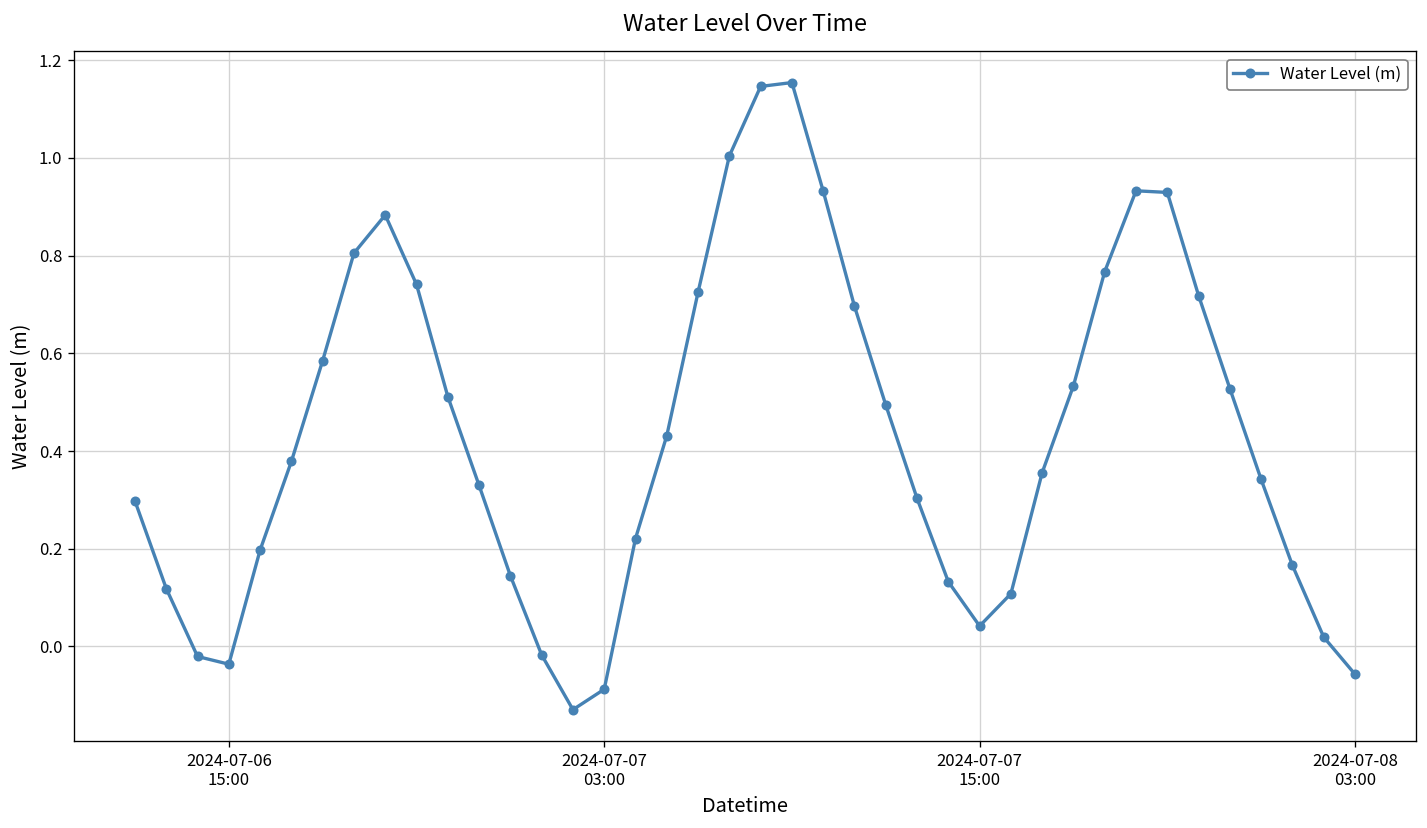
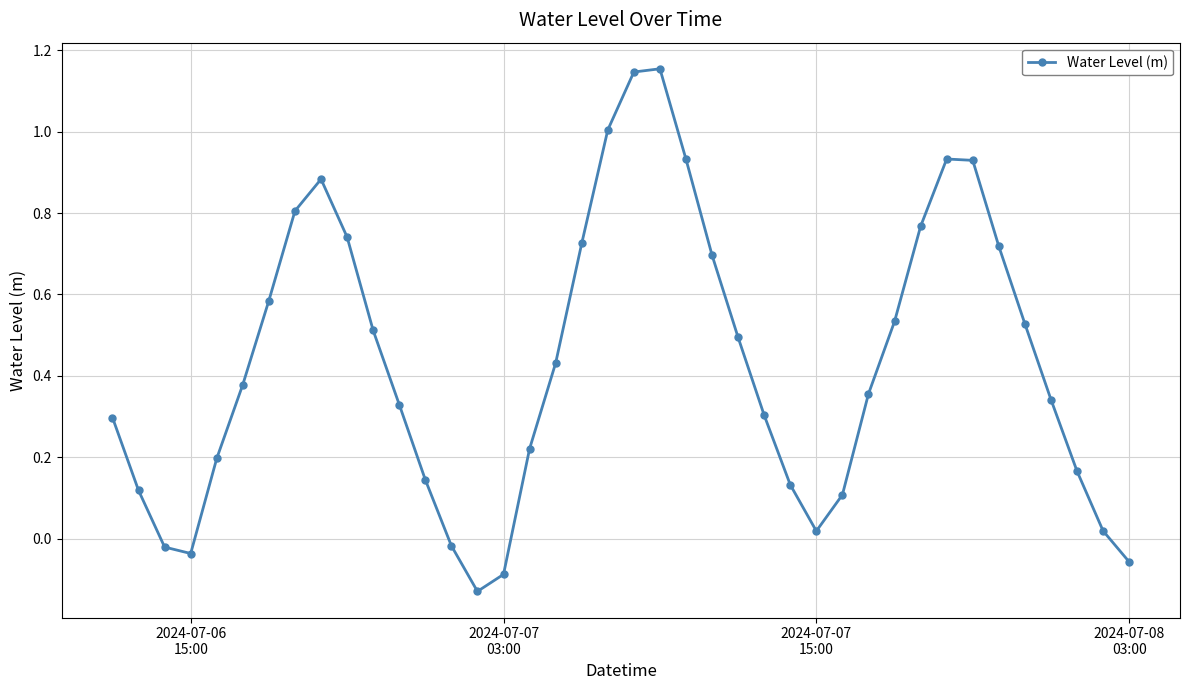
2024-07-07 15:00: 0.04 -> 0.02
